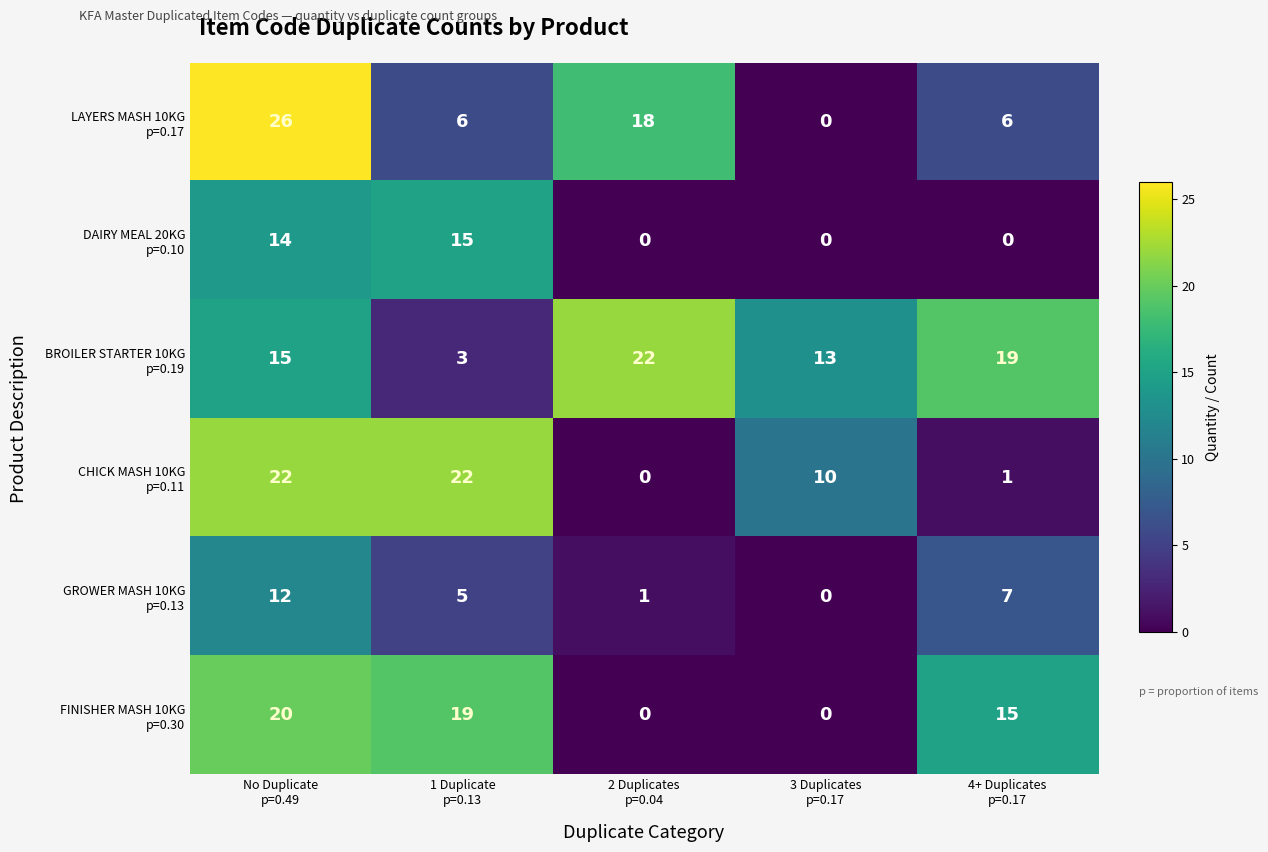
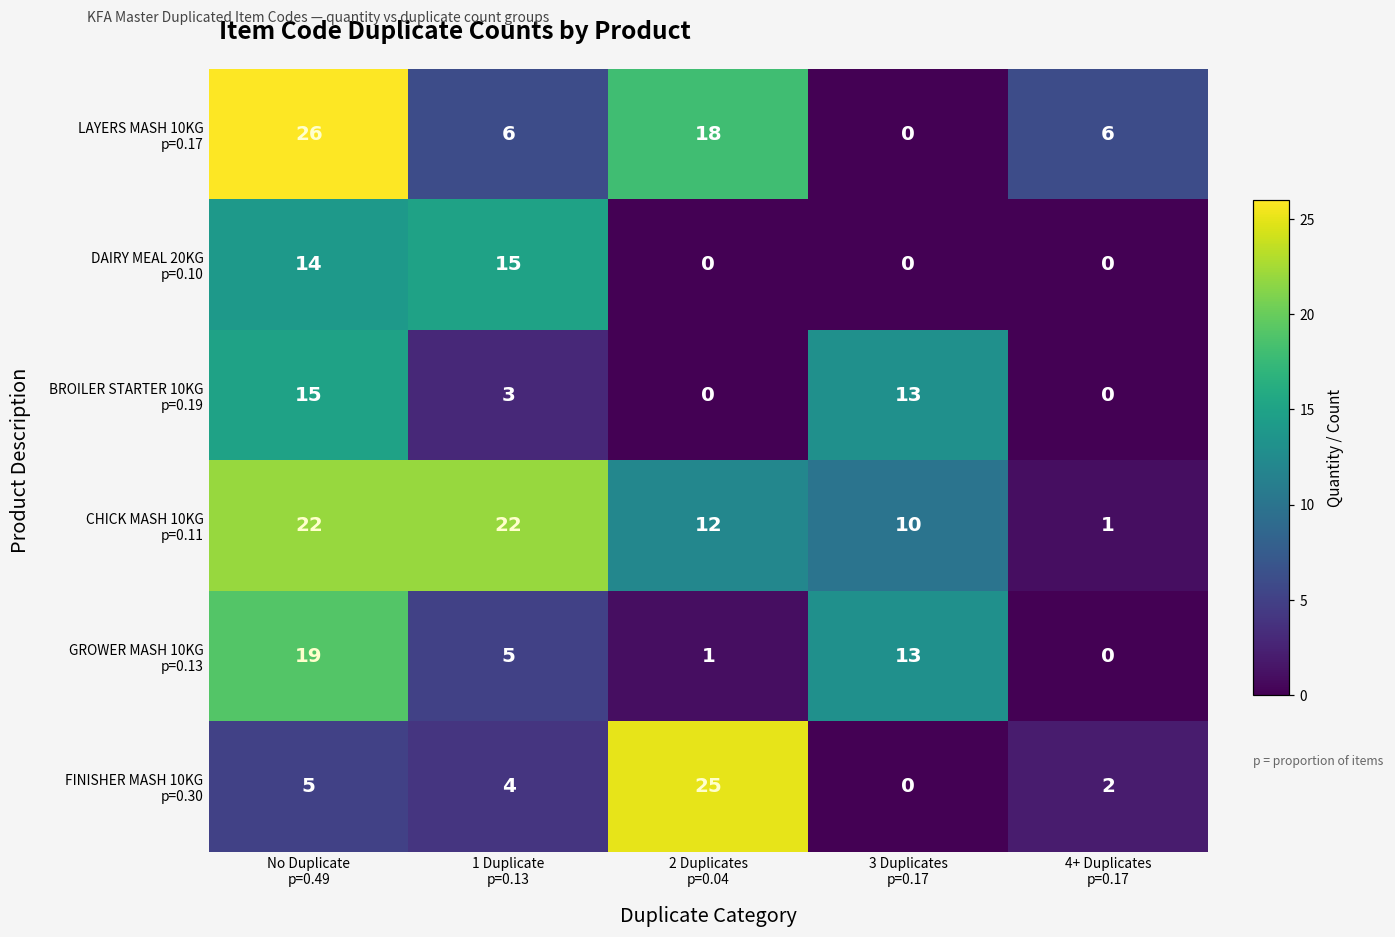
BROILER STARTER 10KG p=0.19, 2 Duplicates p=0.04: 22 -> 0
BROILER STARTER 10KG p=0.19, 4+ Duplicates p=0.17: 19 -> 0
CHICK MASH 10KG p=0.11, 2 Duplicates p=0.04: 0 -> 12
GROWER MASH 10KG p=0.13, No Duplicate p=0.49: 12 -> 19
GROWER MASH 10KG p=0.13, 3 Duplicates p=0.17: 0 -> 13
GROWER MASH 10KG p=0.13, 4+ Duplicates p=0.17: 7 -> 0
FINISHER MASH 10KG p=0.30, No Duplicate p=0.49: 20 -> 5
FINISHER MASH 10KG p=0.30, 1 Duplicate p=0.13: 19 -> 4
FINISHER MASH 10KG p=0.30, 2 Duplicates p=0.04: 0 -> 25
FINISHER MASH 10KG p=0.30, 4+ Duplicates p=0.17: 15 -> 2
